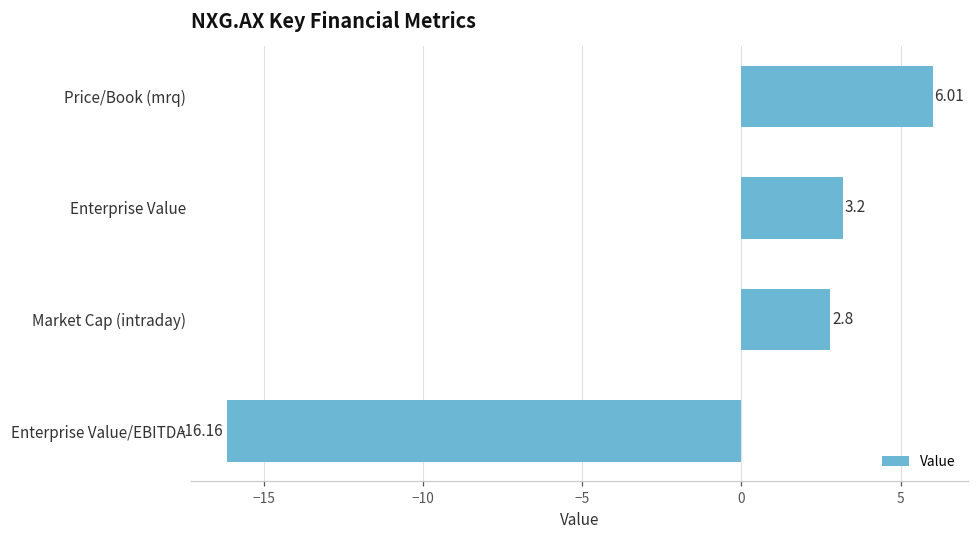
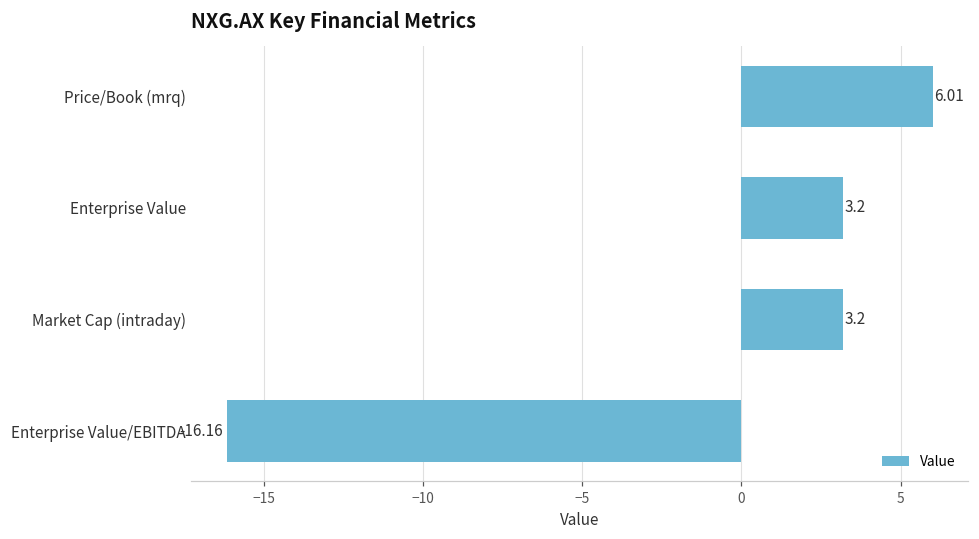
Market Cap (intraday): 2.8 -> 3.2
